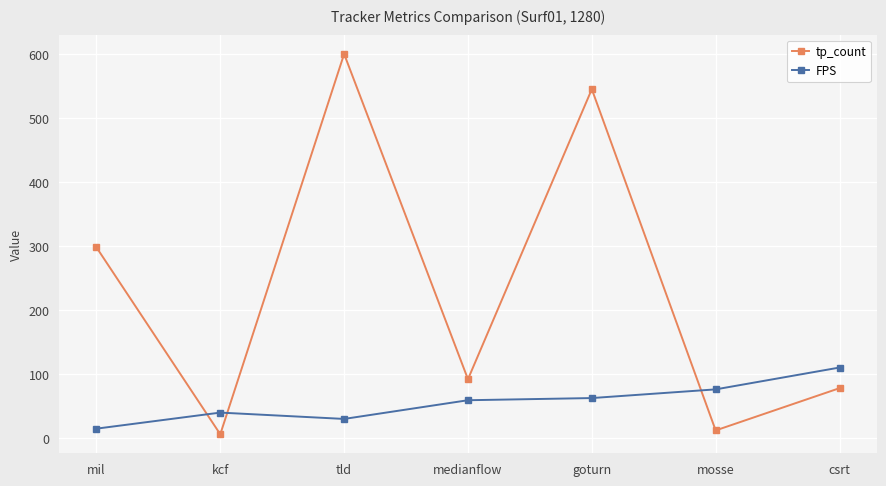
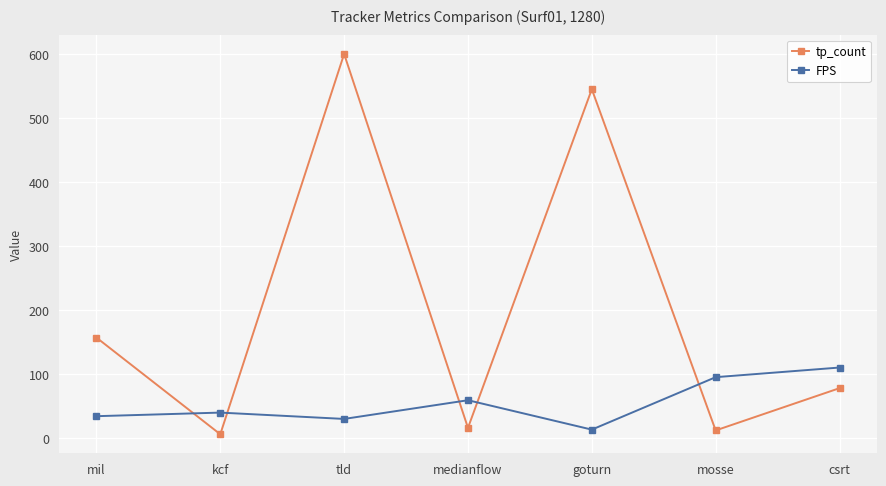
tp_count, mil: 300 -> 160
FPS, mil: 10 -> 30
tp_count, medianflow: 90 -> 20
FPS, goturn: 60 -> 10
FPS, mosse: 80 -> 100
